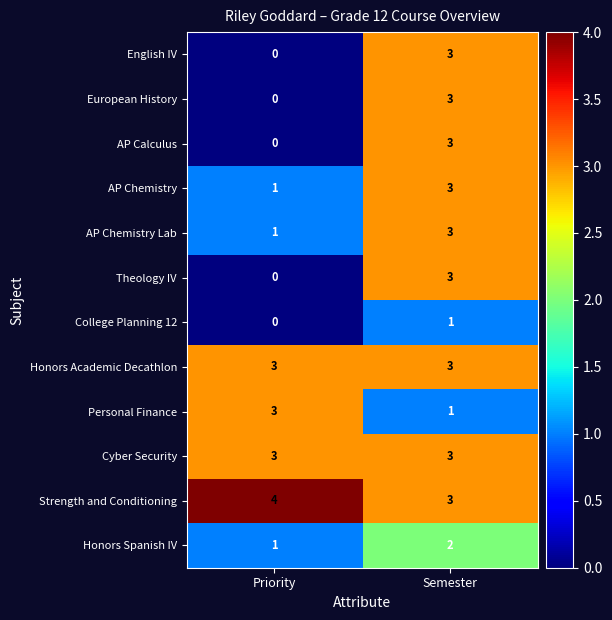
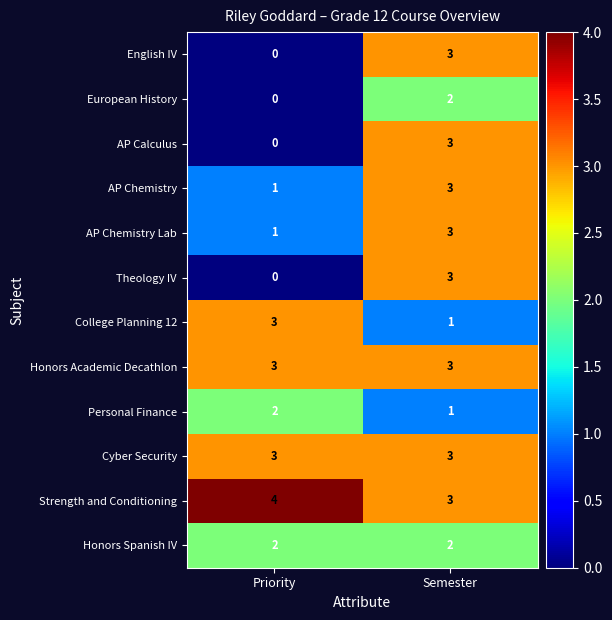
European History, Semester: 3 -> 2
College Planning 12, Priority: 0 -> 3
Personal Finance, Priority: 3 -> 2
Honors Spanish IV, Priority: 1 -> 2
